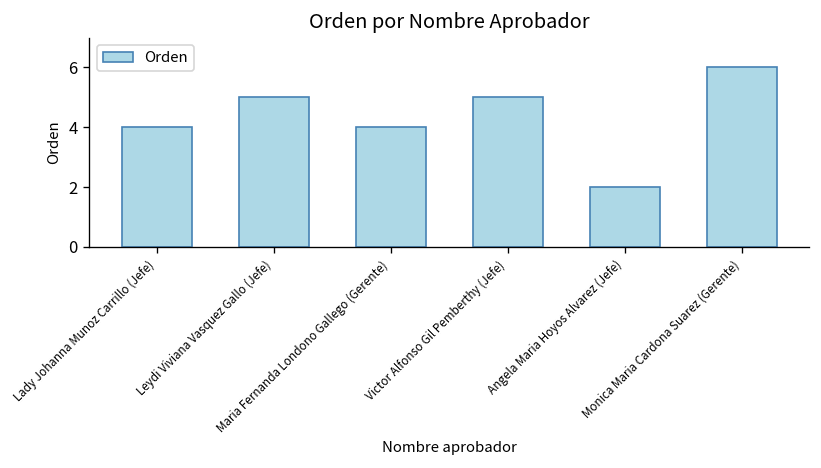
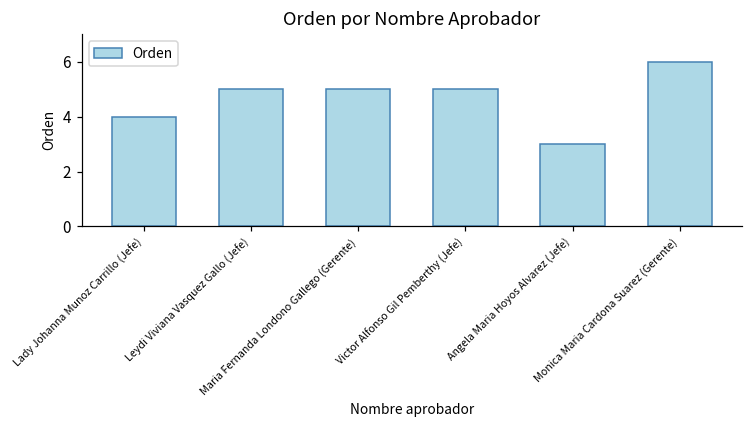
Maria Fernanda Londono Gallego (Gerente): 4 -> 5
Angela Maria Hoyos Alvarez (Jefe): 2 -> 3
